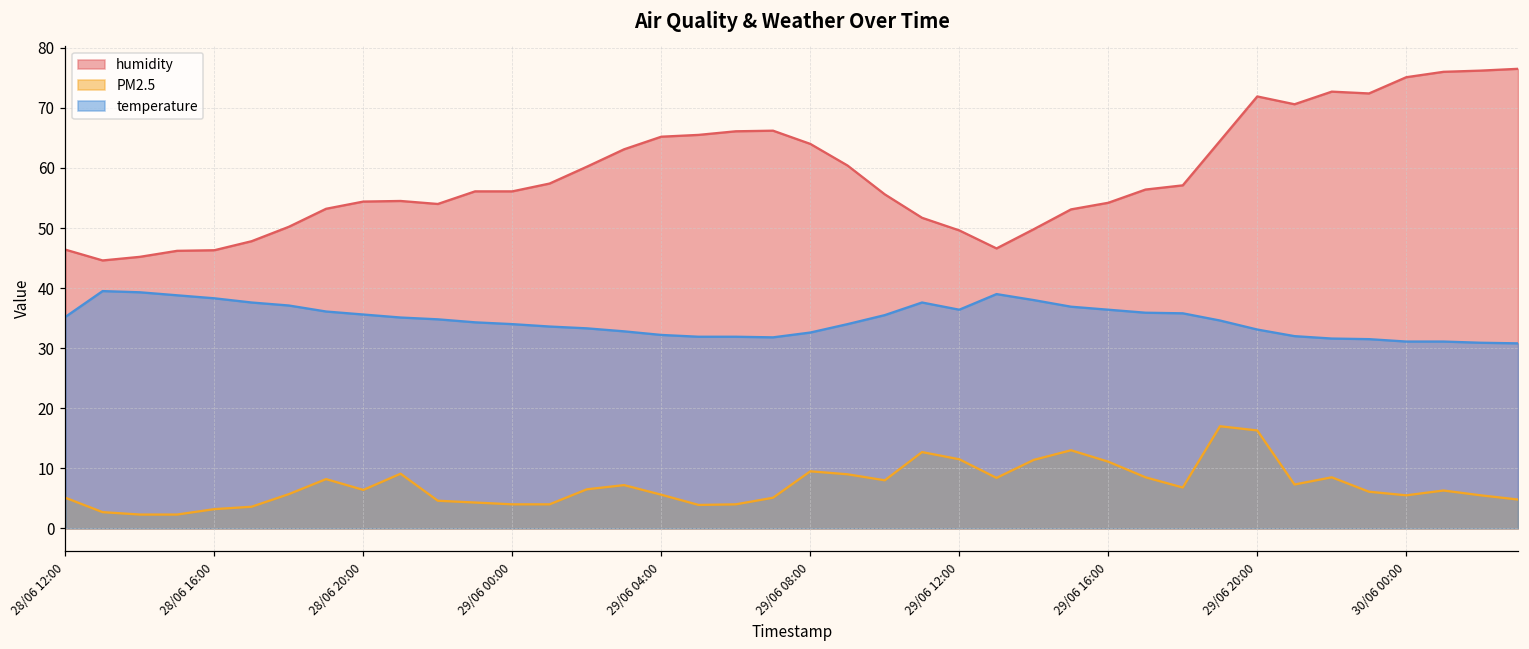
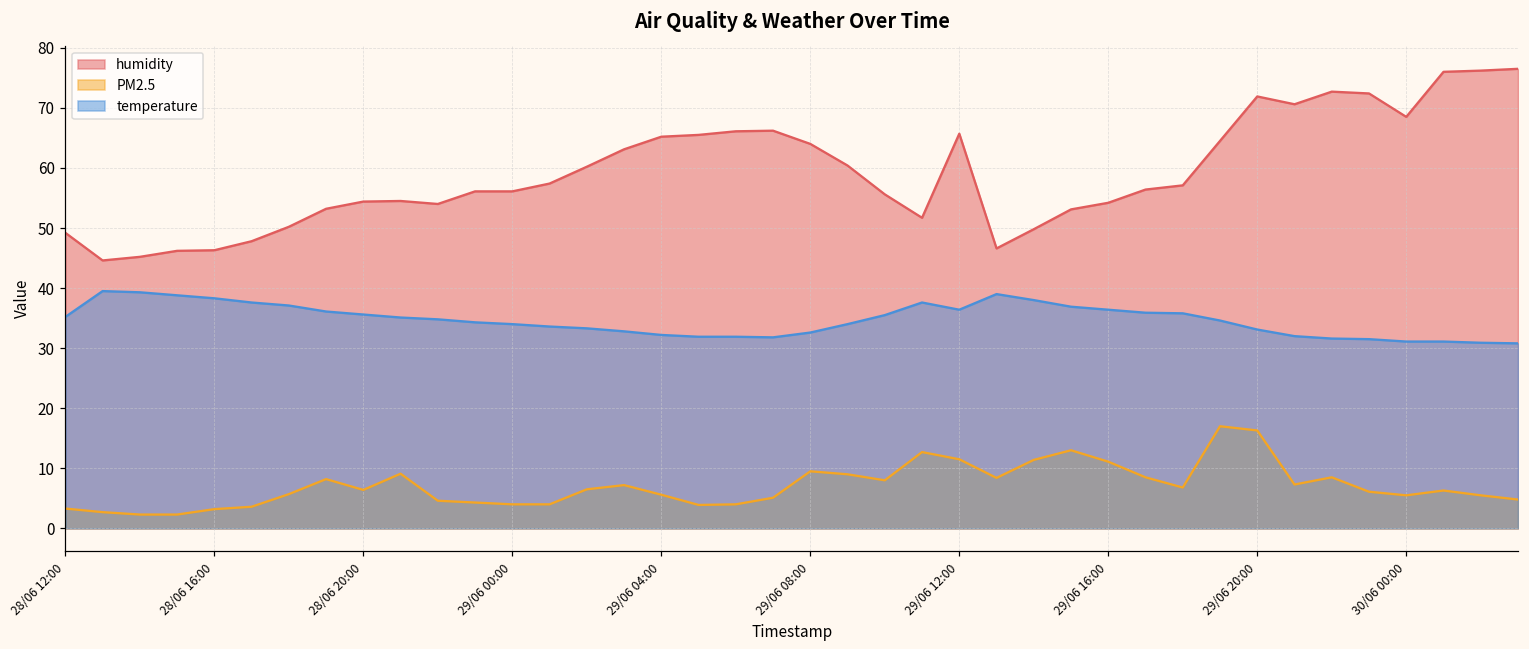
humidity, 28/06 12:00: 46 -> 49
PM2.5, 28/06 12:00: 5 -> 3
humidity, 29/06 12:00: 50 -> 66
humidity, 30/06 00:00: 75 -> 69
